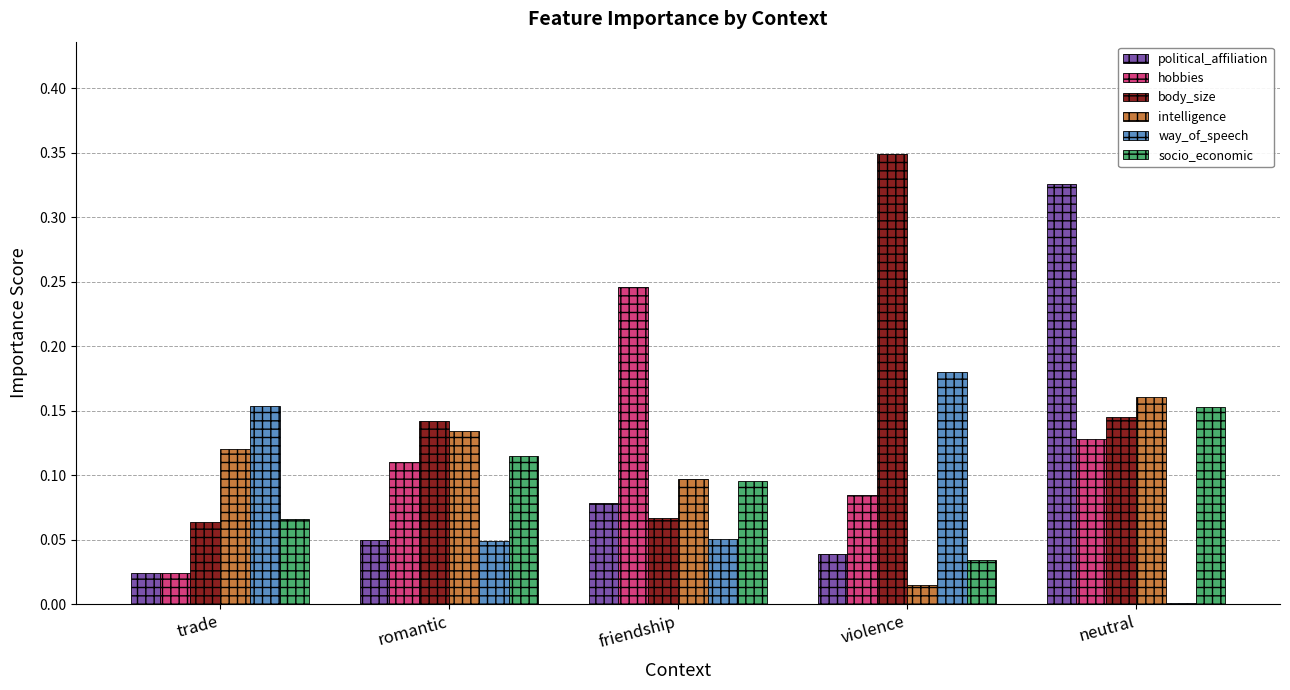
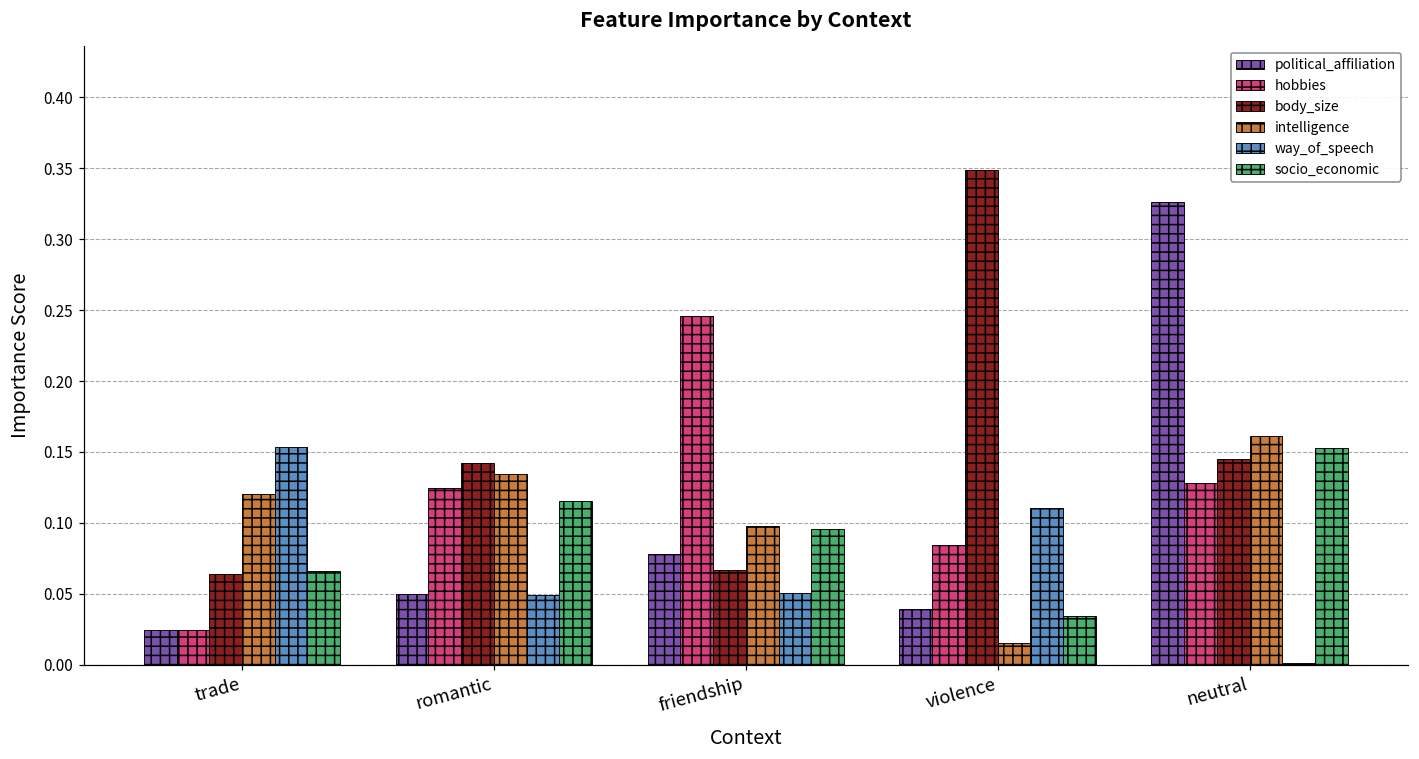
hobbies, romantic: 0.111 -> 0.124
way_of_speech, violence: 0.180 -> 0.110
